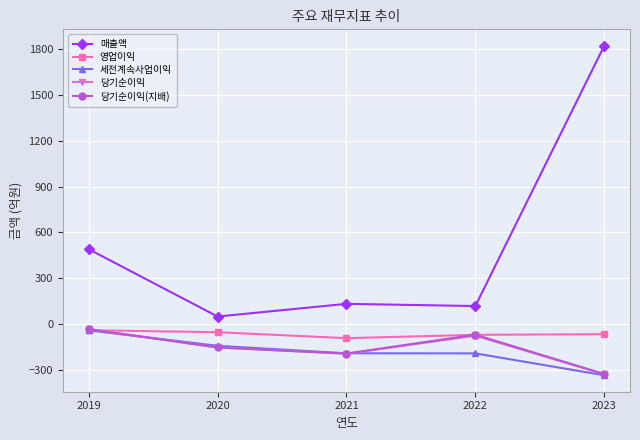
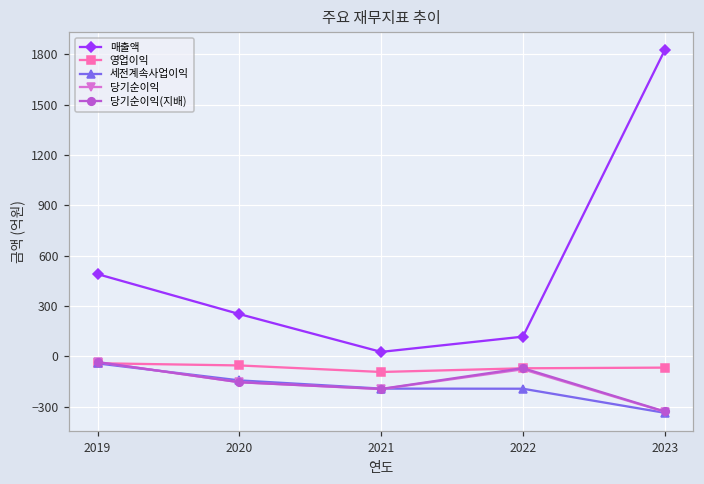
매출액, 2020: 50 -> 250
매출액, 2021: 130 -> 30
